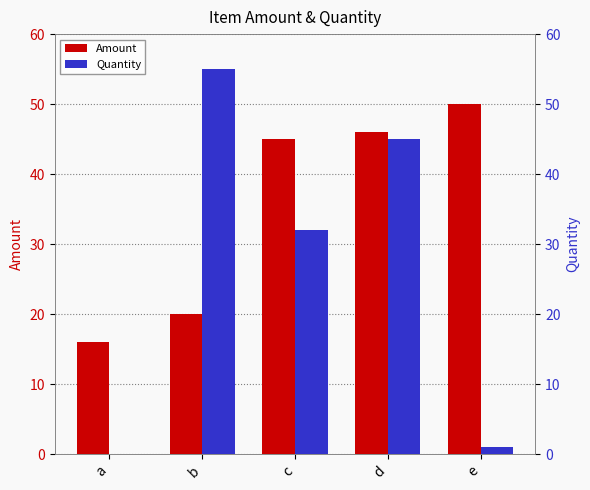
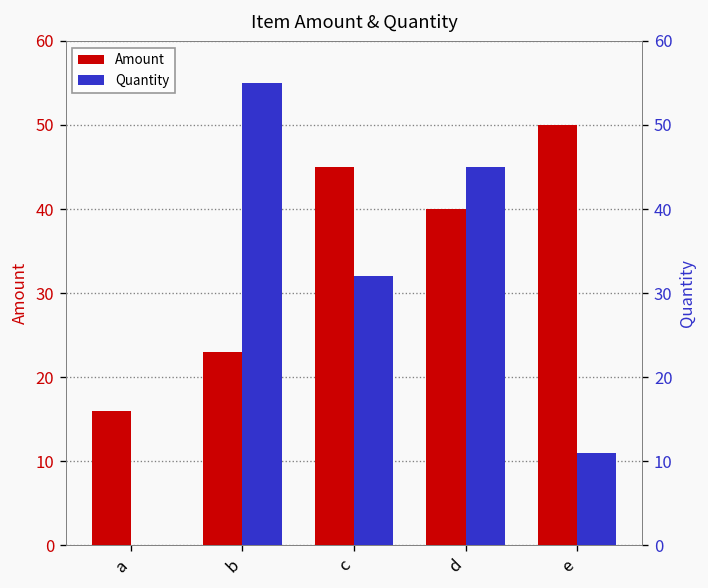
Amount, b: 20 -> 23
Amount, d: 46 -> 40
Quantity, e: 1 -> 11
